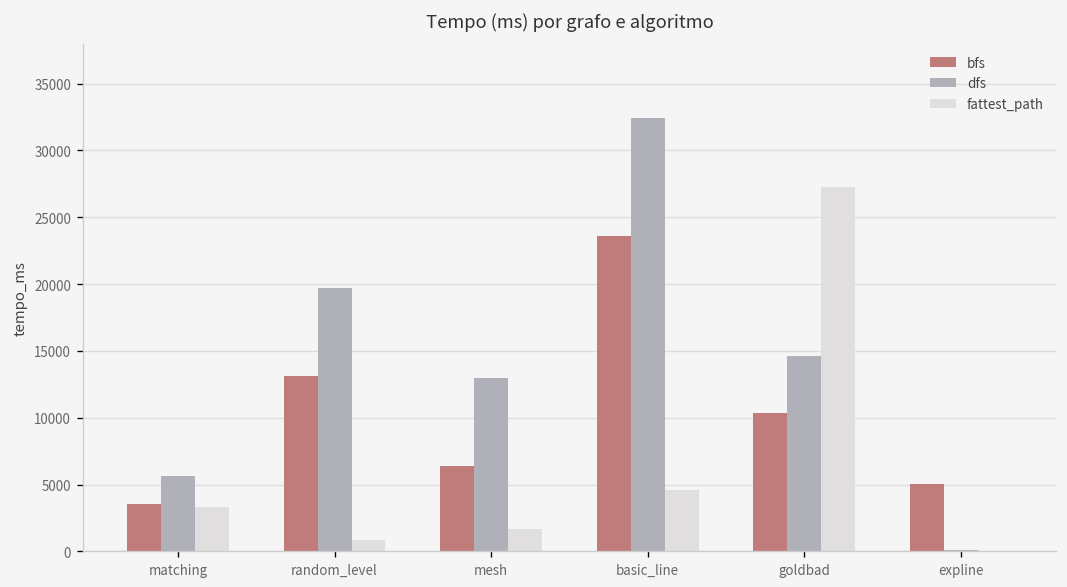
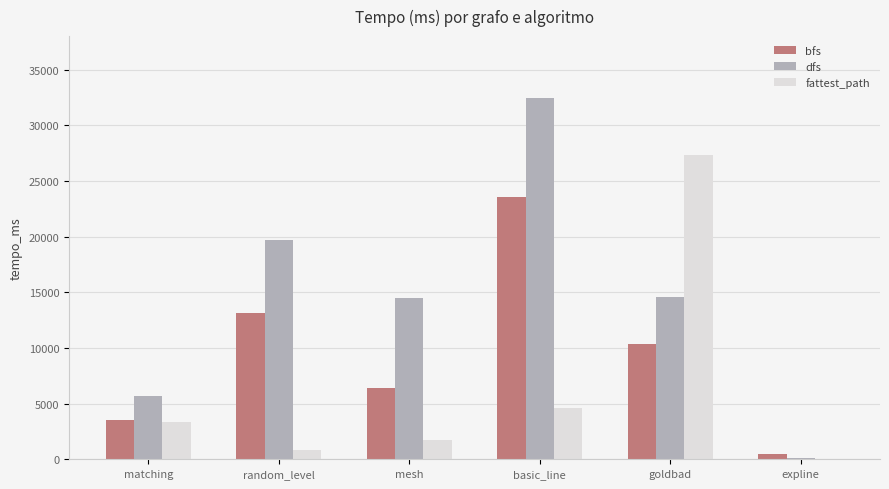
dfs, mesh: 13000 -> 14500
bfs, expline: 5100 -> 500
